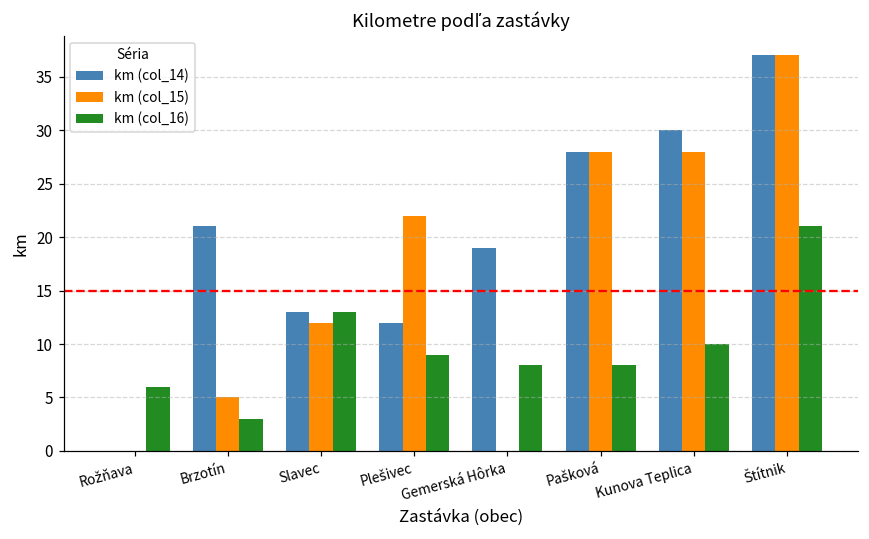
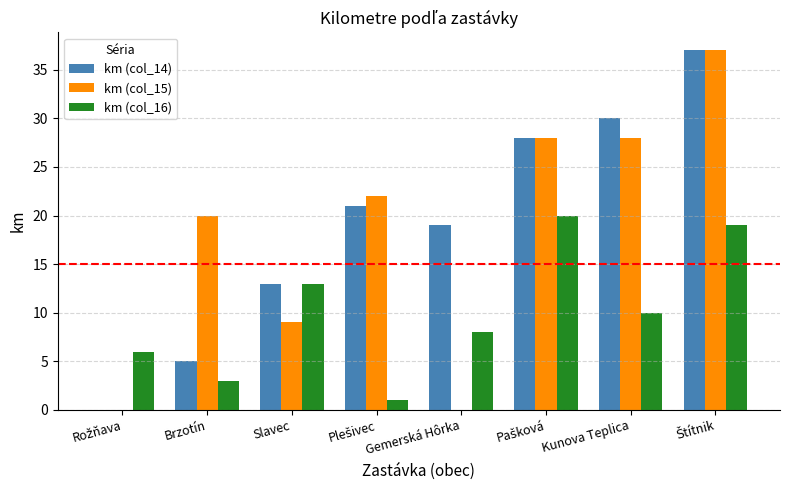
km (col_14), Brzotín: 21 -> 5
km (col_15), Brzotín: 5 -> 20
km (col_15), Slavec: 12 -> 9
km (col_14), Plešivec: 12 -> 21
km (col_16), Plešivec: 9 -> 1
km (col_16), Pašková: 8 -> 20
km (col_16), Štítnik: 21 -> 19
